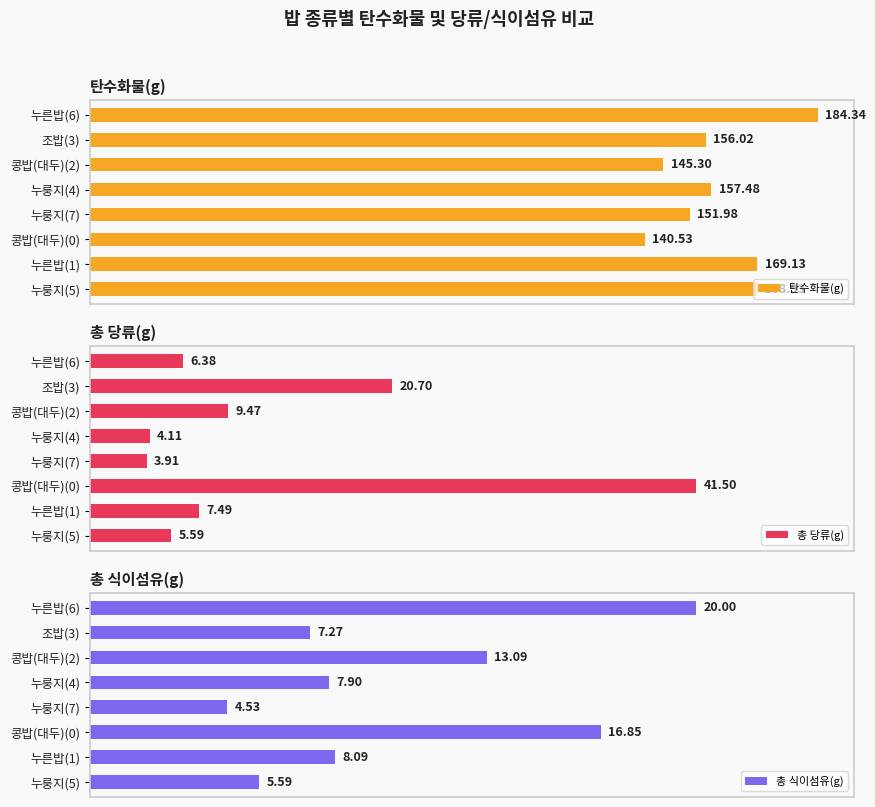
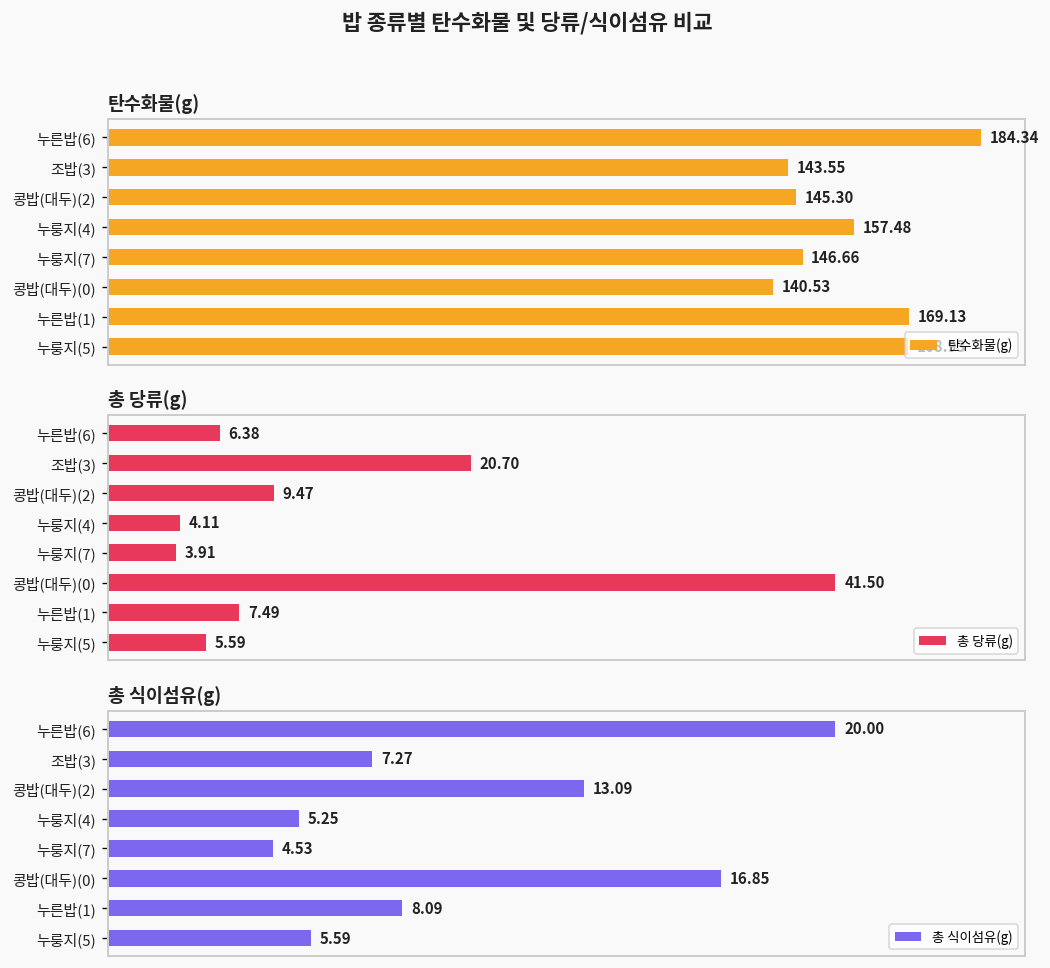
탄수화물(g), 조밥(3): 156.02 -> 143.55
탄수화물(g), 누룽지(7): 151.98 -> 146.66
총 식이섬유(g), 누룽지(4): 7.90 -> 5.25
